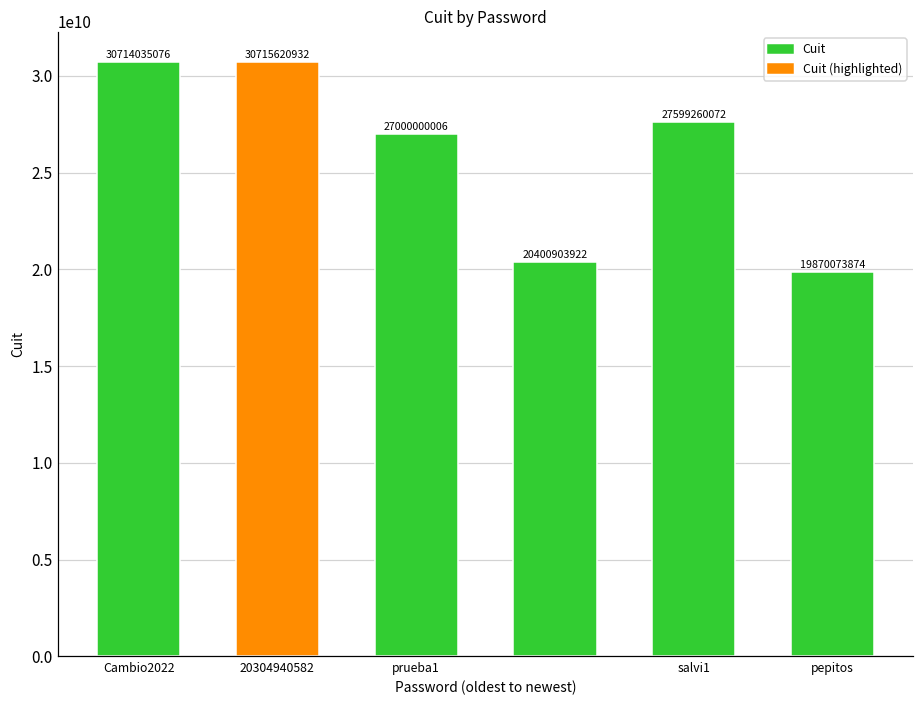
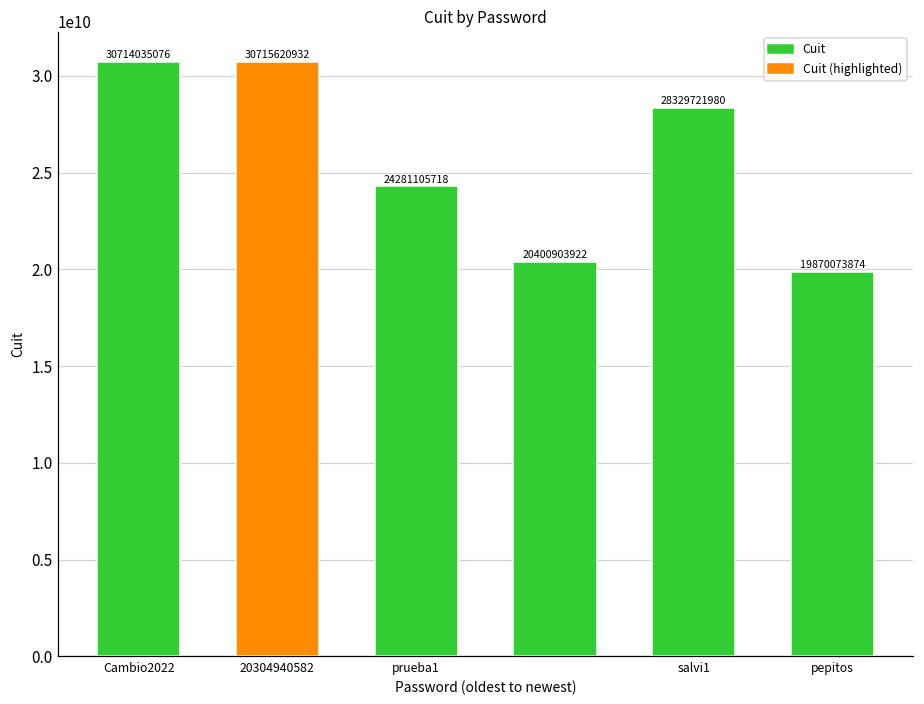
prueba1: 27000000006 -> 24281105718
salvi1: 27599260072 -> 28329721980
